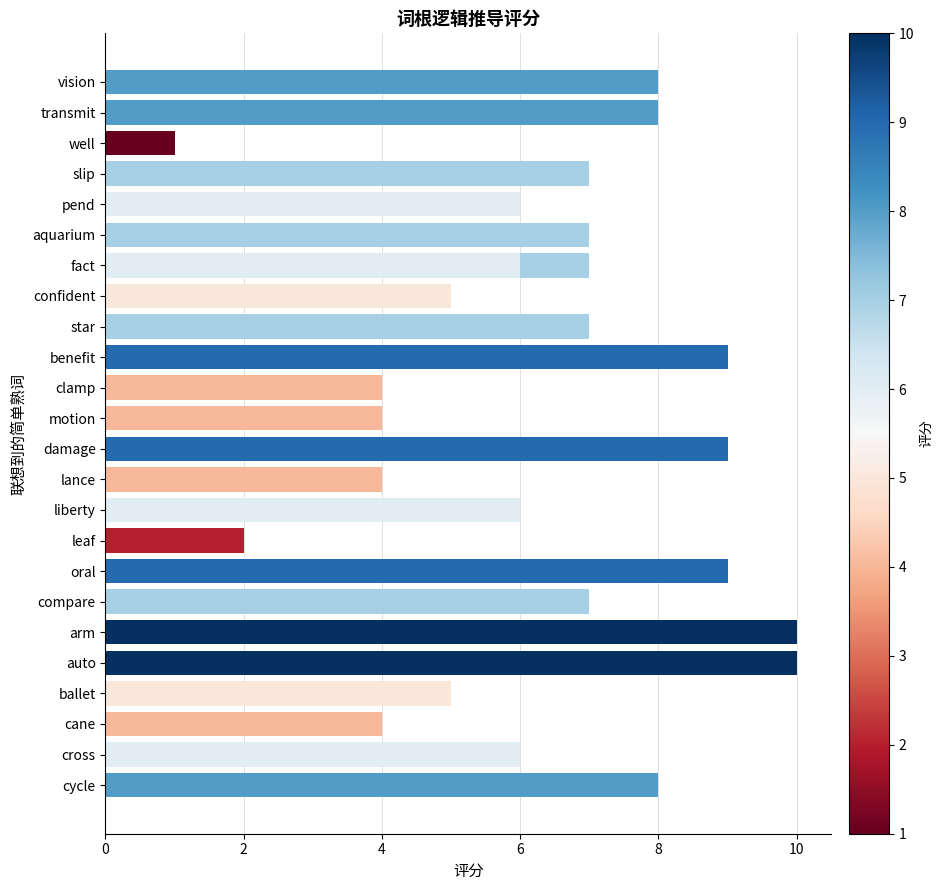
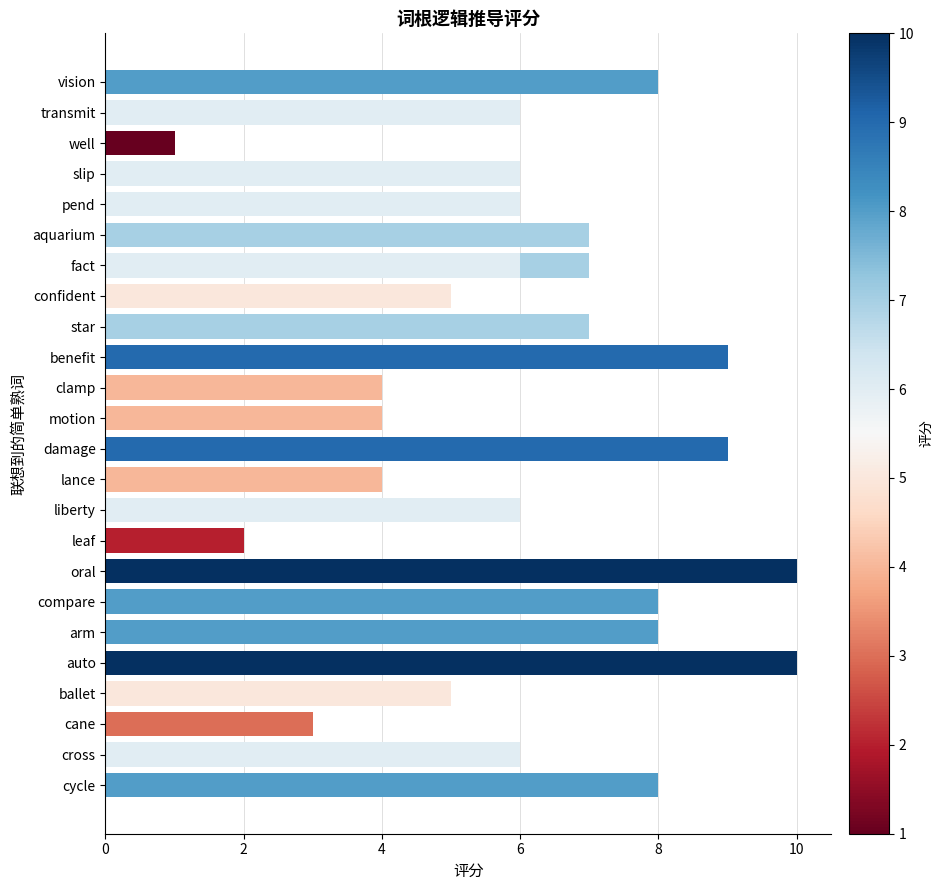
transmit: 8 -> 6
slip: 7 -> 6
oral: 9 -> 10
compare: 7 -> 8
arm: 10 -> 8
cane: 4 -> 3
